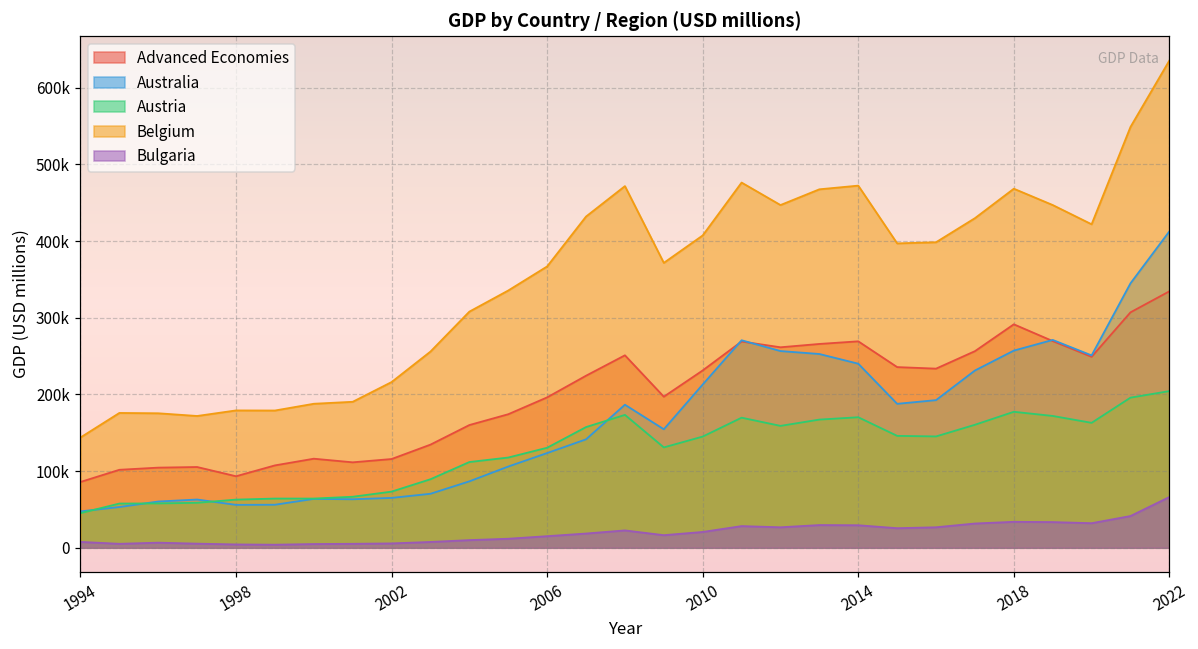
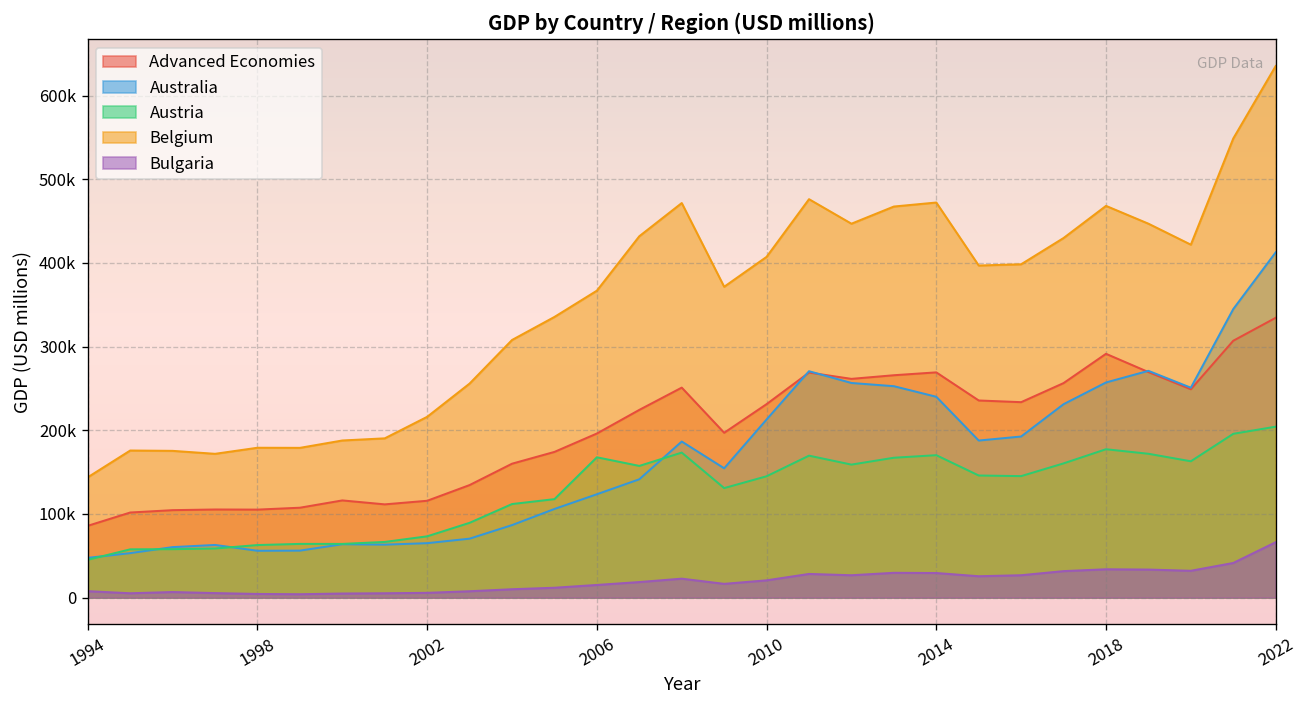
Advanced Economies, 1998: 90000 -> 110000
Austria, 2006: 130000 -> 170000
